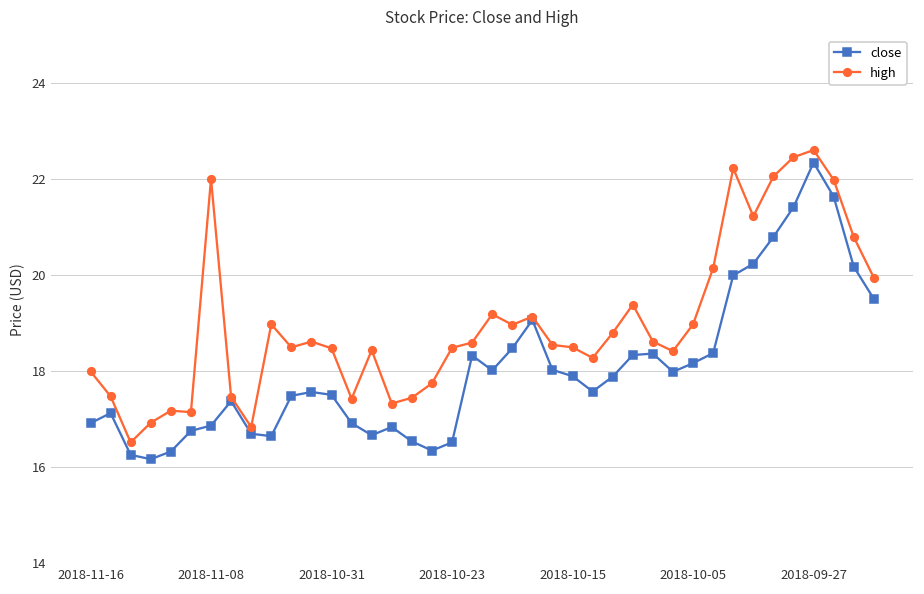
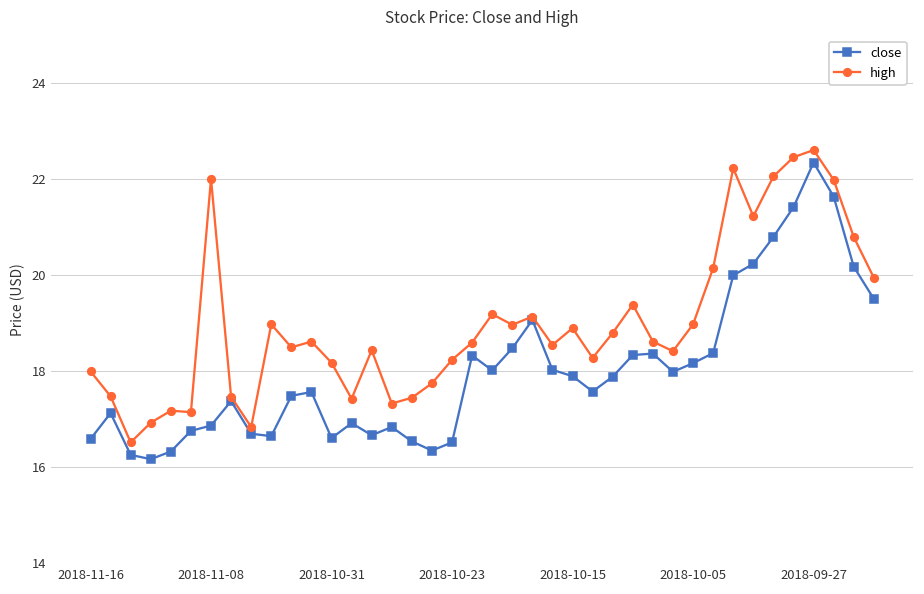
close, 2018-11-16: 16.9 -> 16.6
close, 2018-10-31: 17.5 -> 16.6
high, 2018-10-31: 18.5 -> 18.2
high, 2018-10-23: 18.5 -> 18.2
high, 2018-10-15: 18.5 -> 18.9
